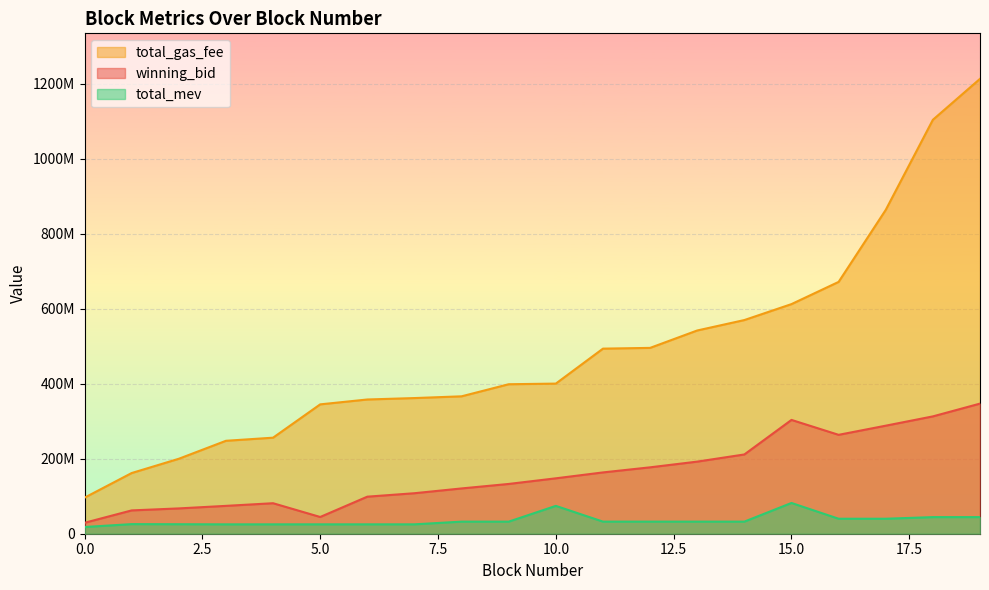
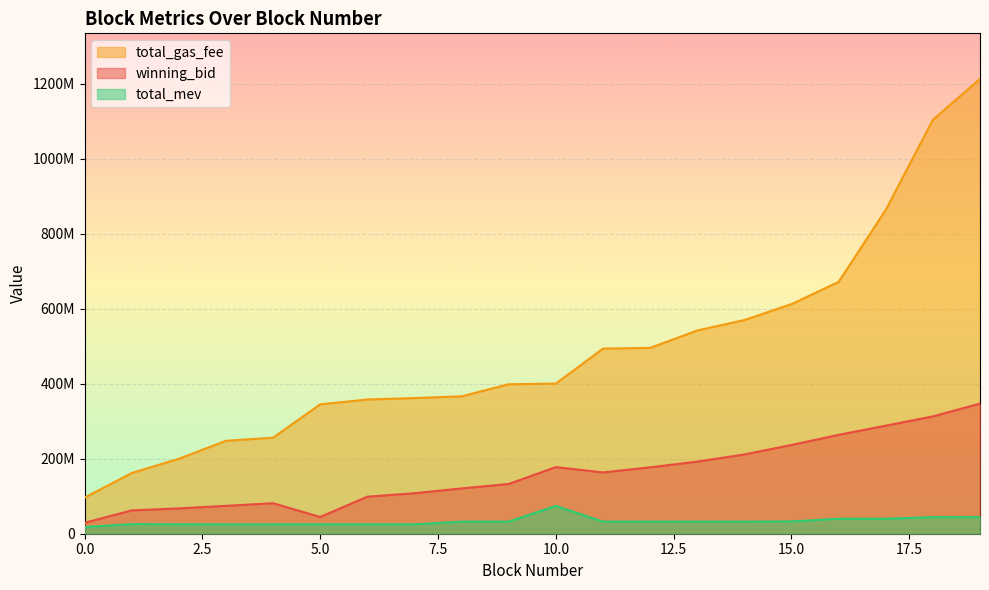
winning_bid, 10.0: 150000000 -> 180000000
winning_bid, 15.0: 300000000 -> 240000000
total_mev, 15.0: 80000000 -> 30000000
